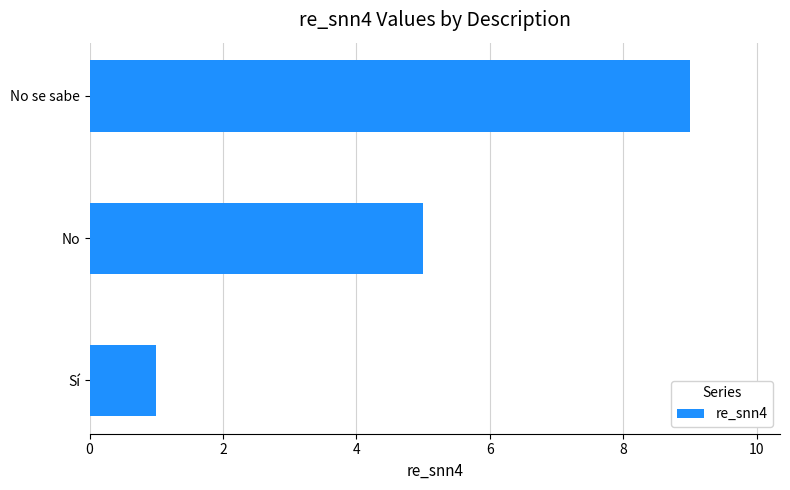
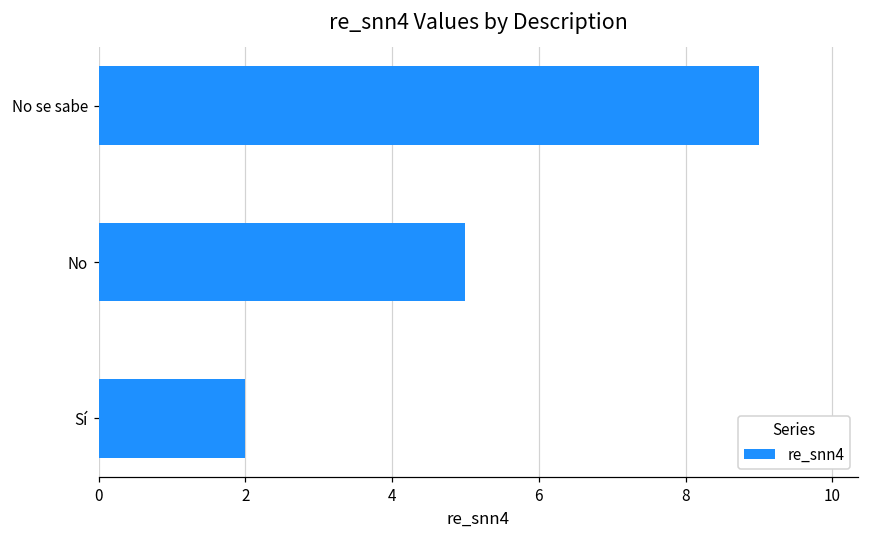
Sí: 1 -> 2
